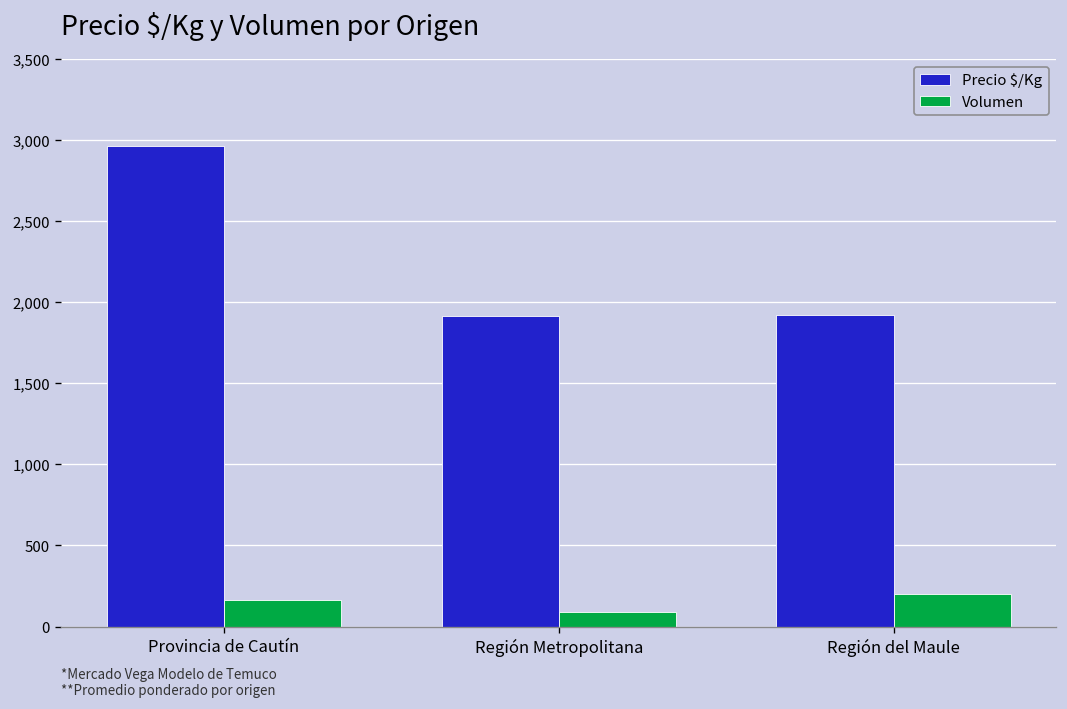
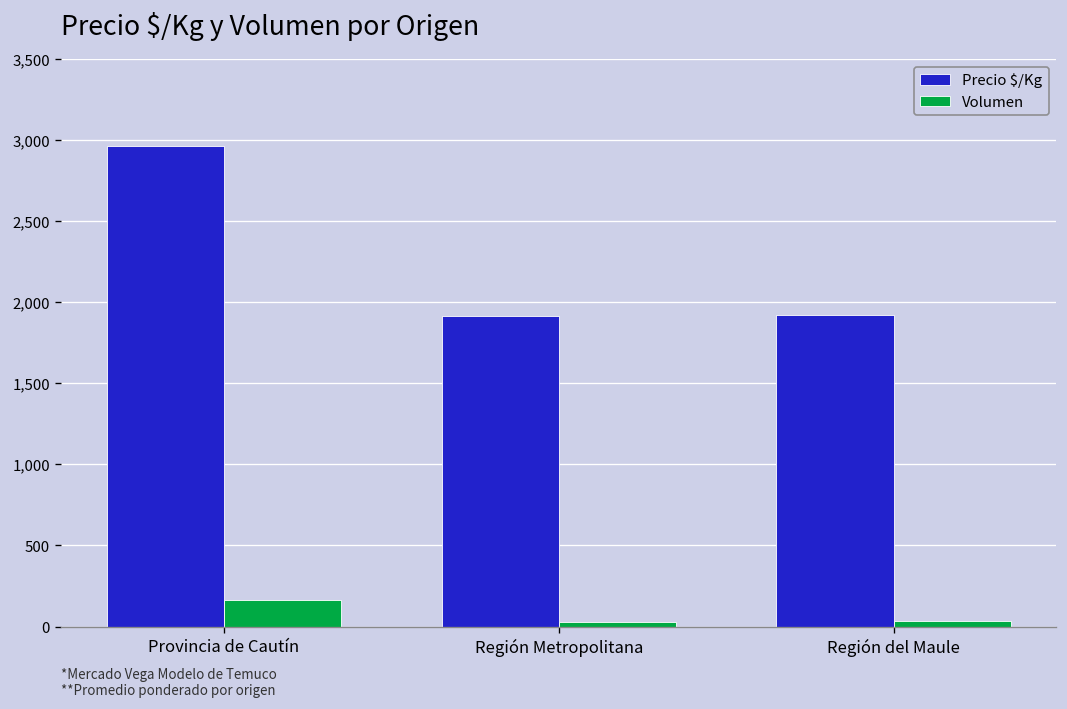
Volumen, Región Metropolitana: 90 -> 30
Volumen, Región del Maule: 200 -> 40
